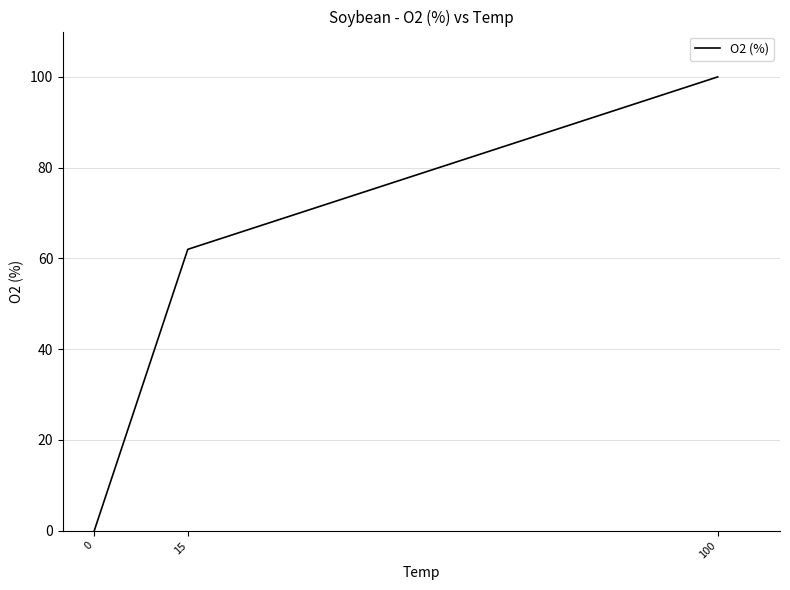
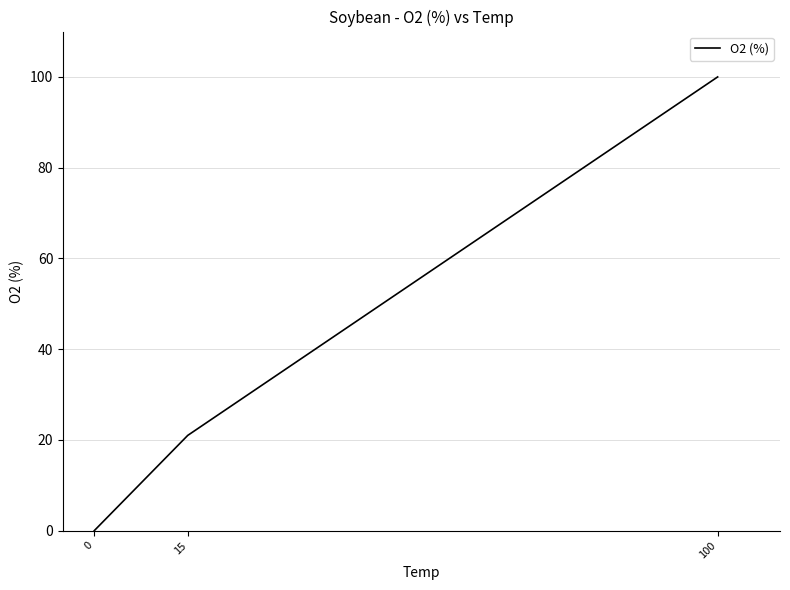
15: 62 -> 21
